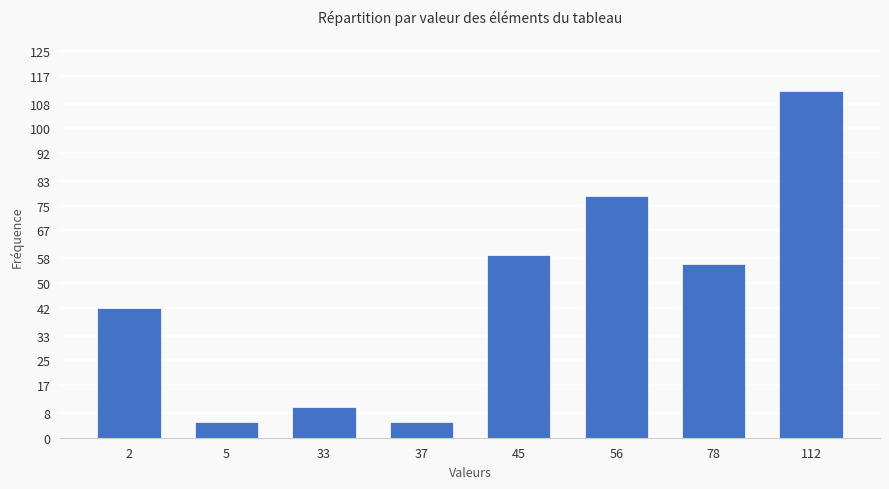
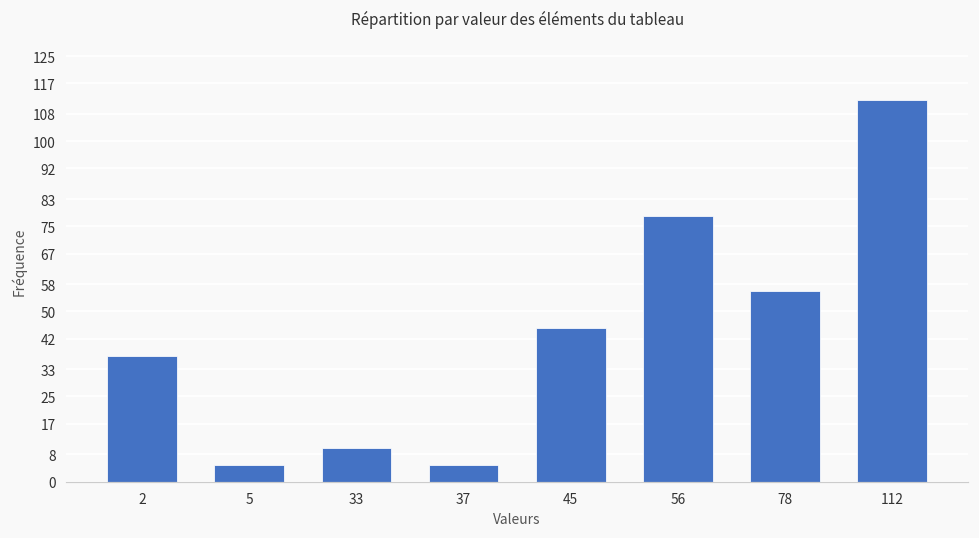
2: 42 -> 37
45: 59 -> 45
